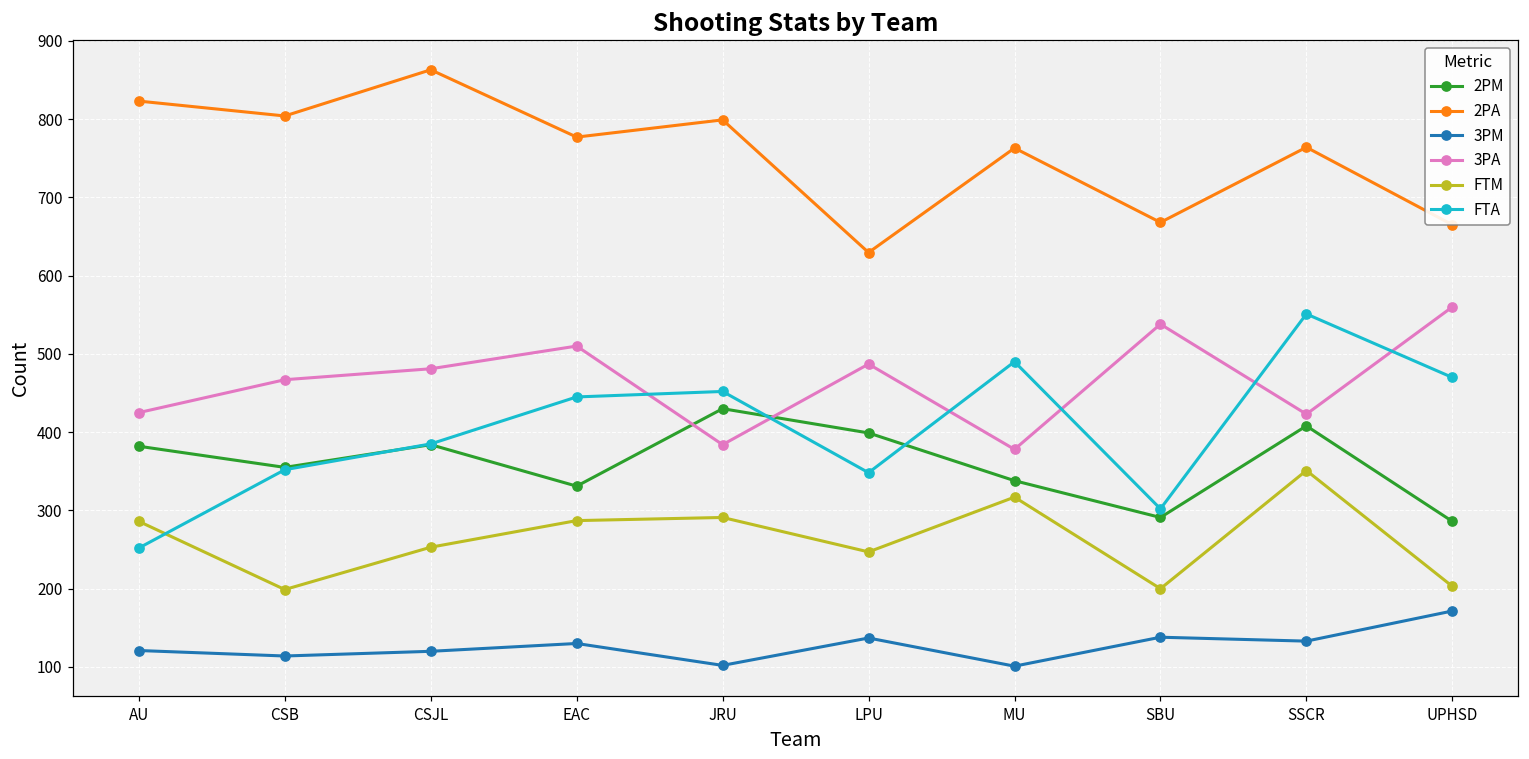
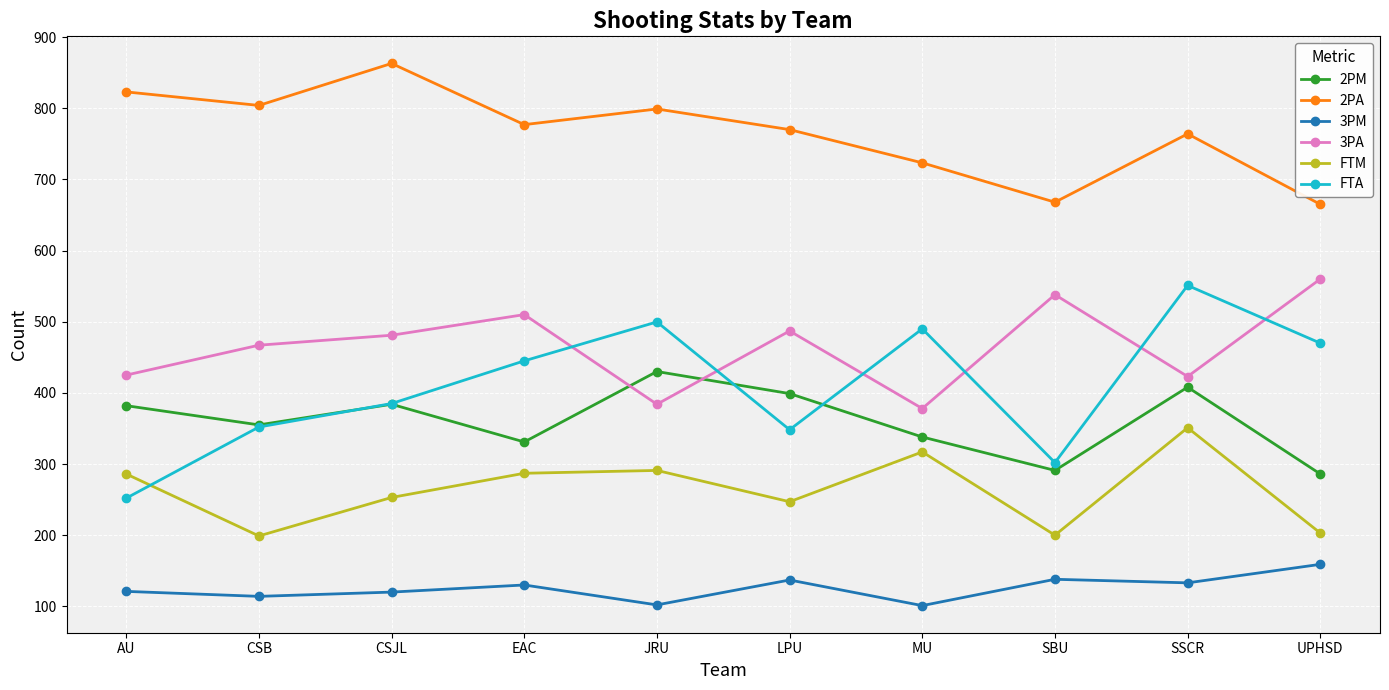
FTA, JRU: 450 -> 500
2PA, LPU: 630 -> 770
2PA, MU: 760 -> 720
3PM, UPHSD: 170 -> 160
